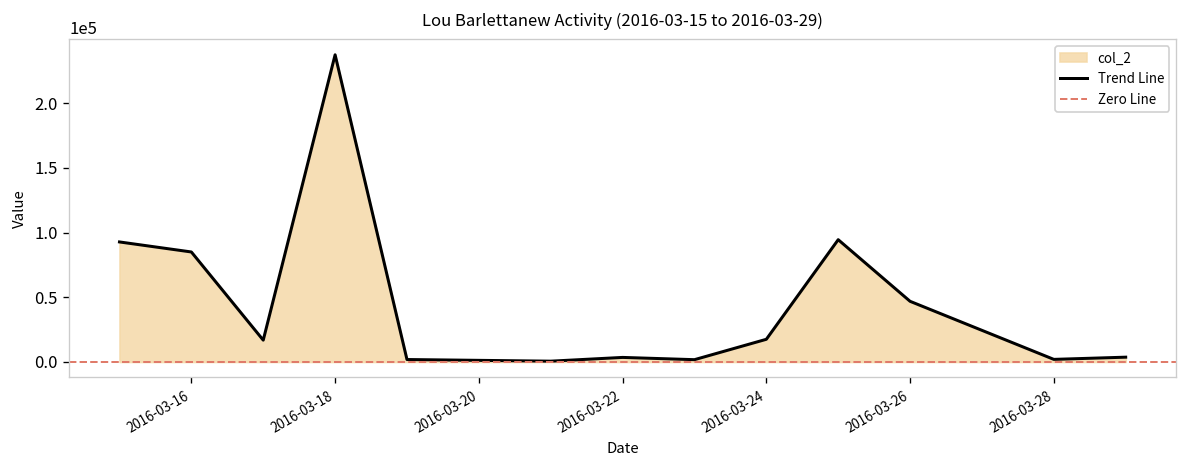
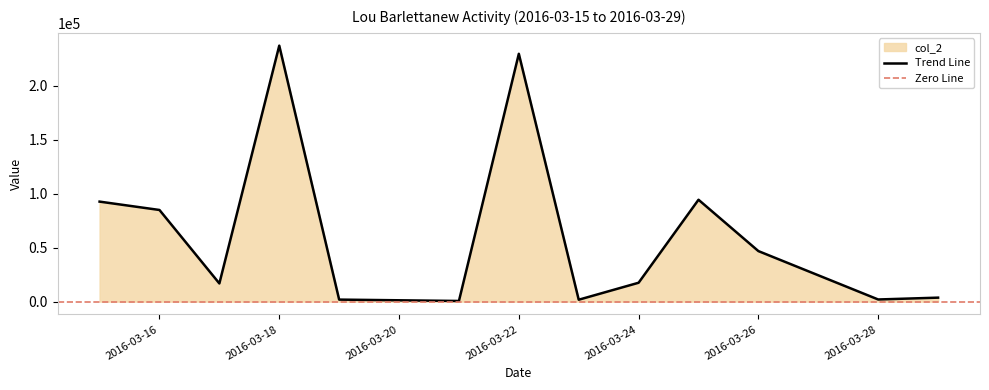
2016-03-22: 4000 -> 230000
